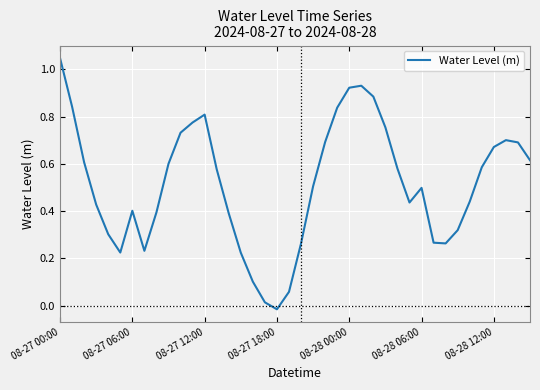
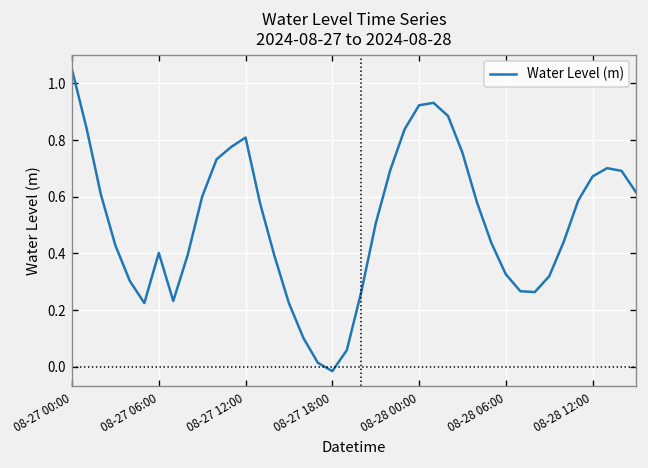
08-28 06:00: 0.50 -> 0.33
